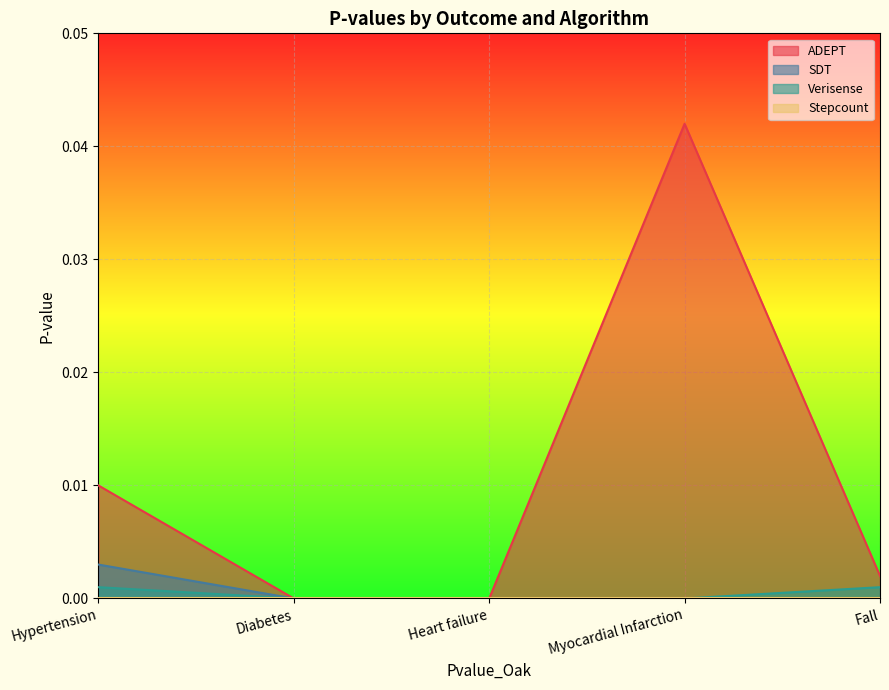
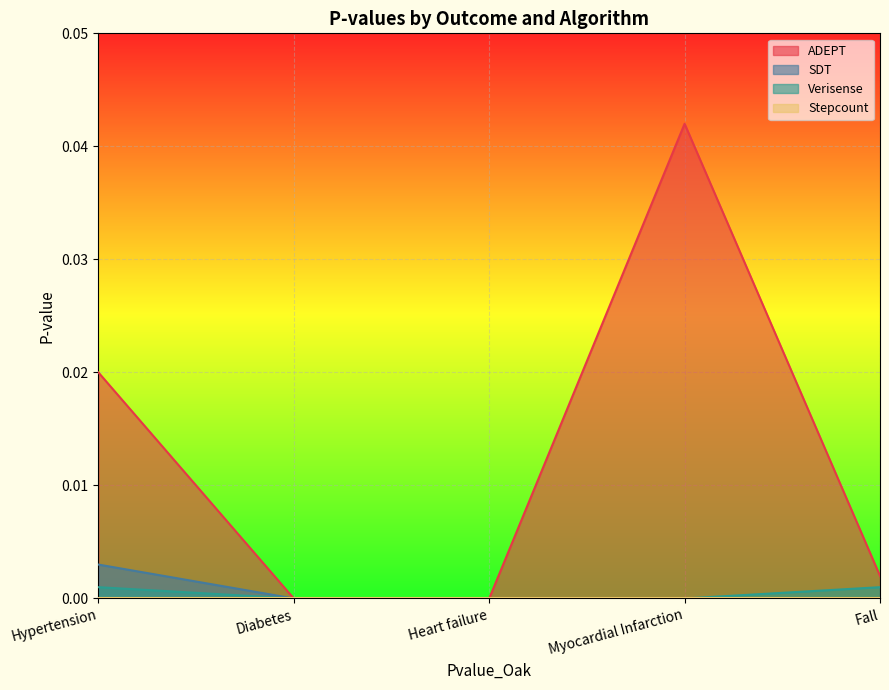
ADEPT, Hypertension: 0.01 -> 0.02
